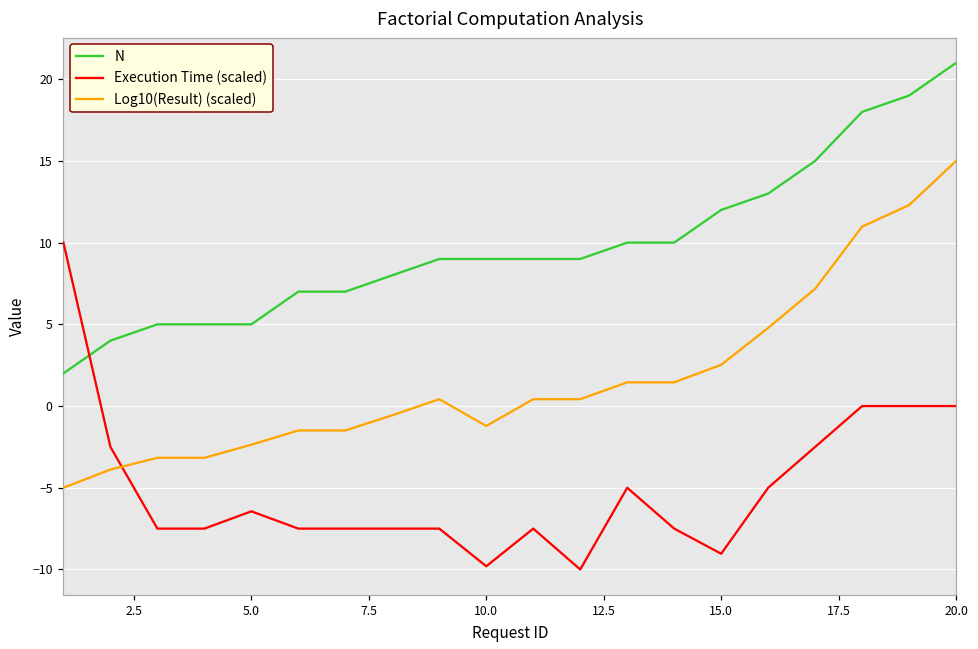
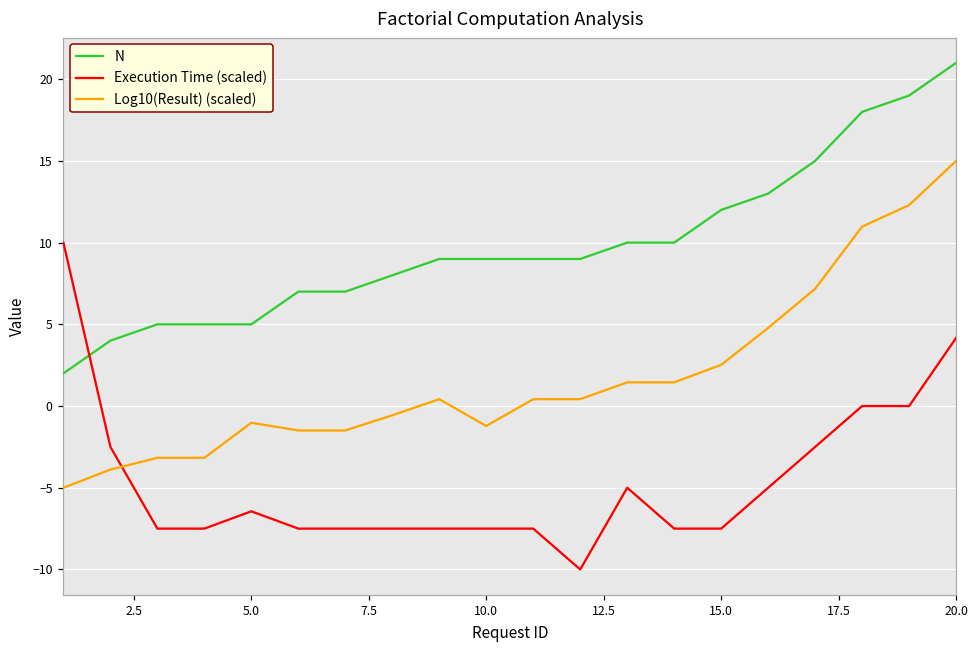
Log10(Result) (scaled), 5.0: -2.4 -> -1.0
Execution Time (scaled), 10.0: -9.8 -> -7.5
Execution Time (scaled), 15.0: -9.0 -> -7.5
Execution Time (scaled), 20.0: 0.0 -> 4.2
